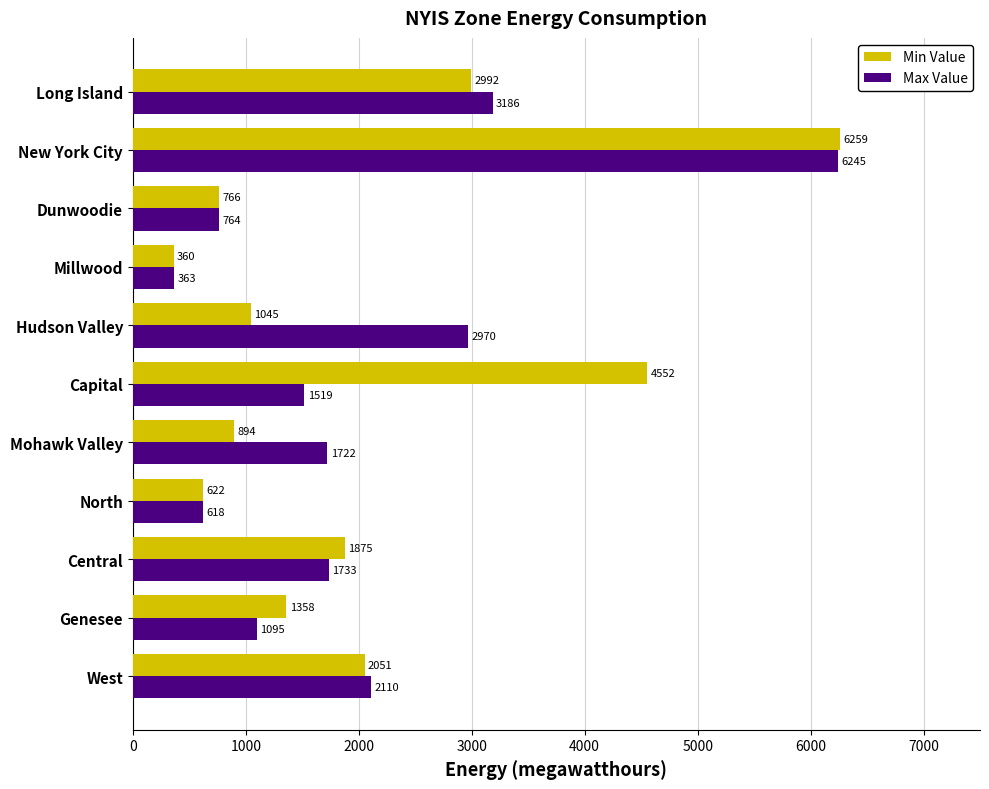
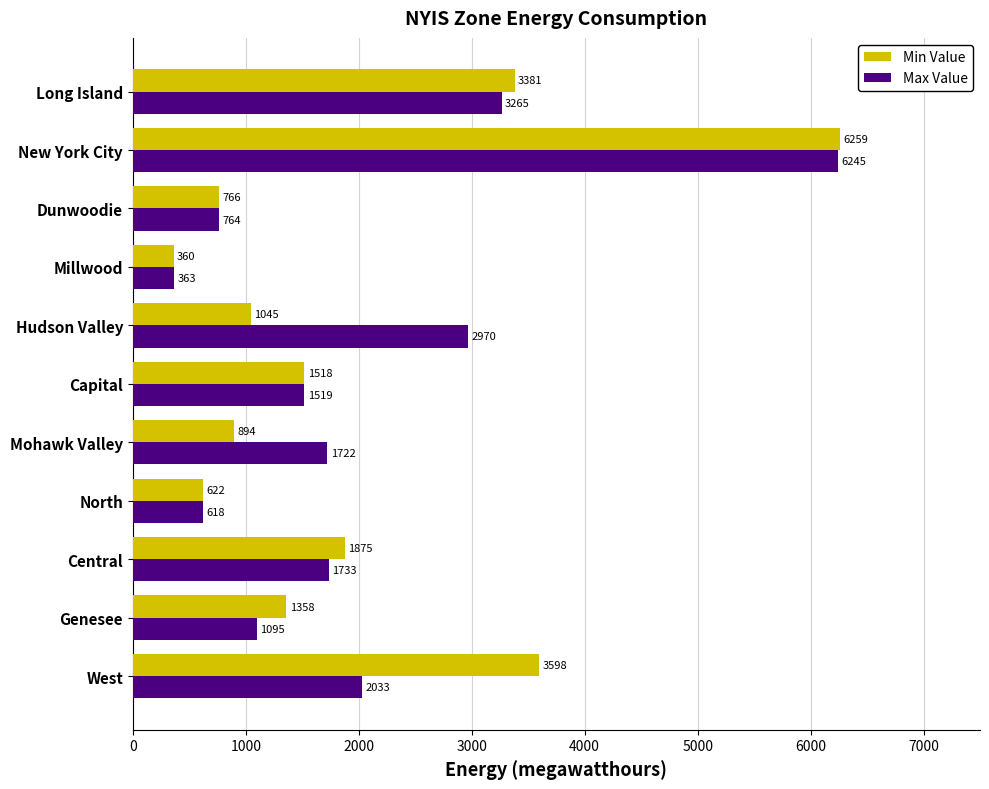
Min Value, Long Island: 2992 -> 3381
Max Value, Long Island: 3186 -> 3265
Min Value, Capital: 4552 -> 1518
Min Value, West: 2051 -> 3598
Max Value, West: 2110 -> 2033
